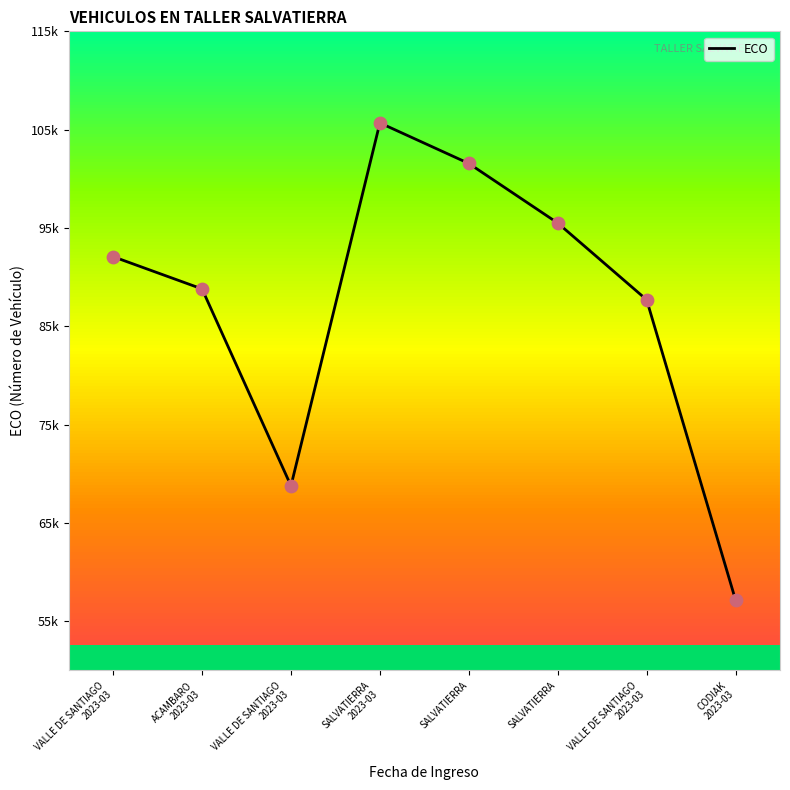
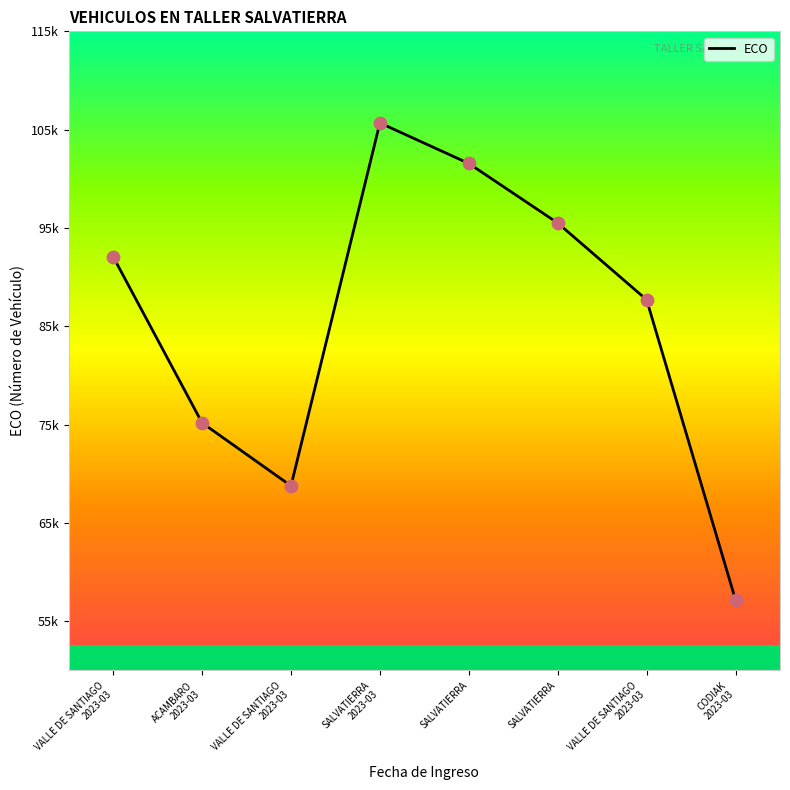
ACAMBARO 2023-03: 89000 -> 75000
